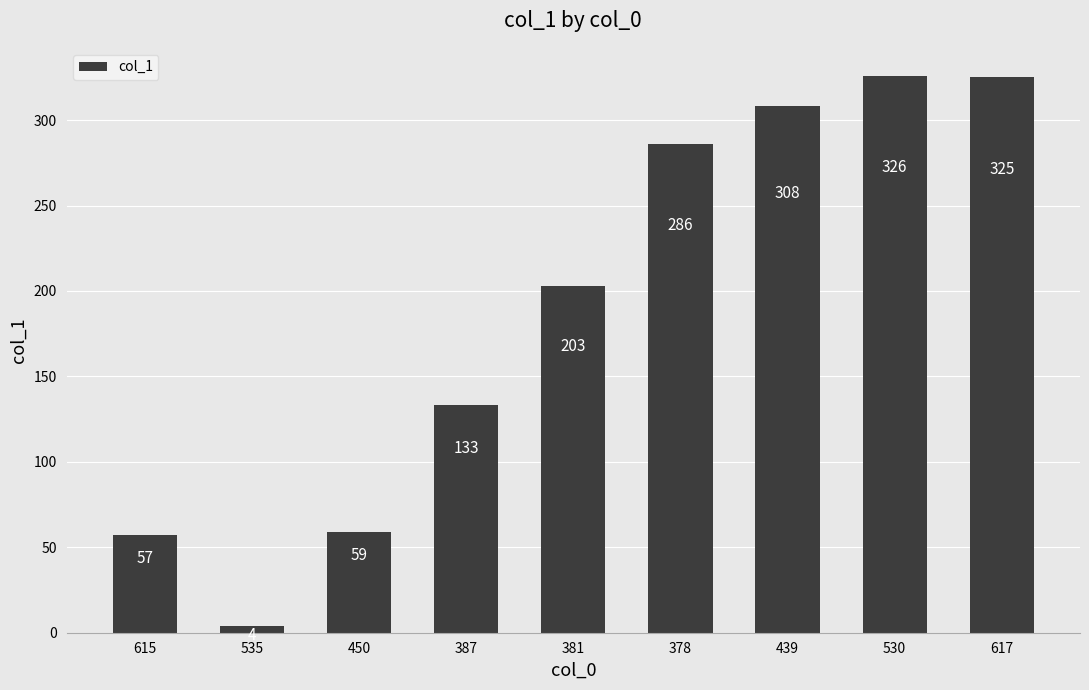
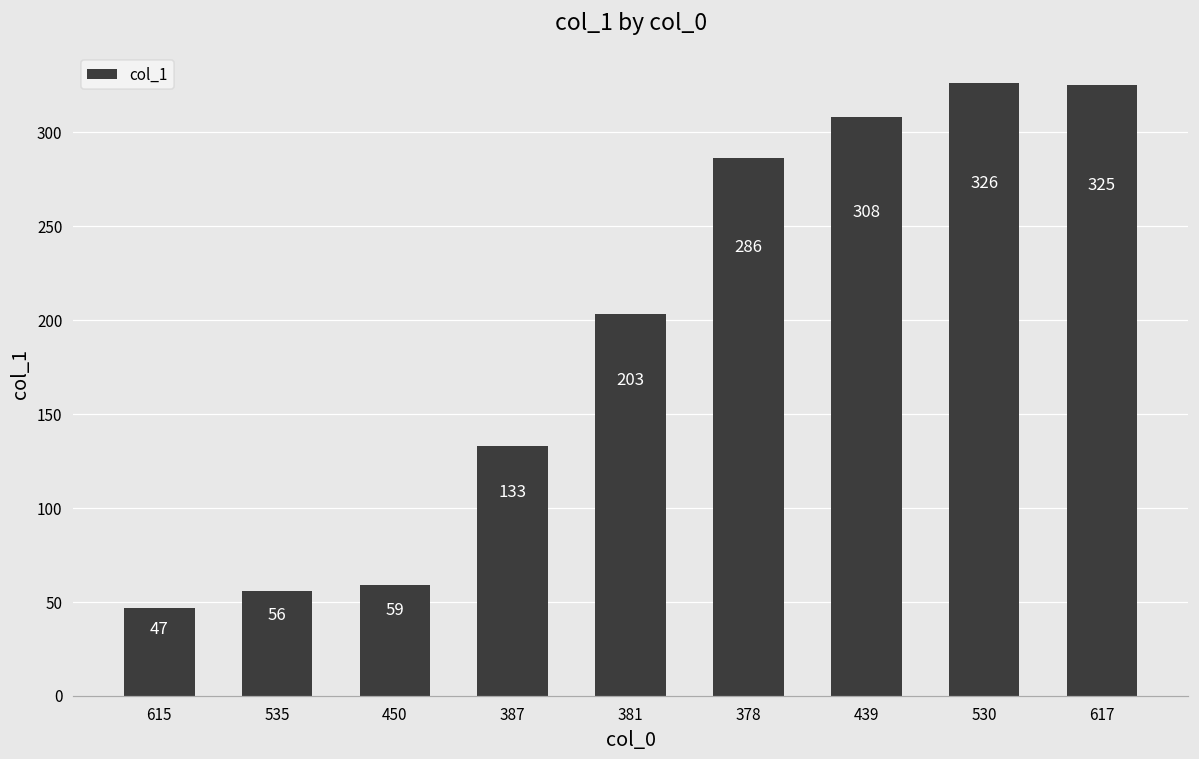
615: 57 -> 47
535: 4 -> 56
